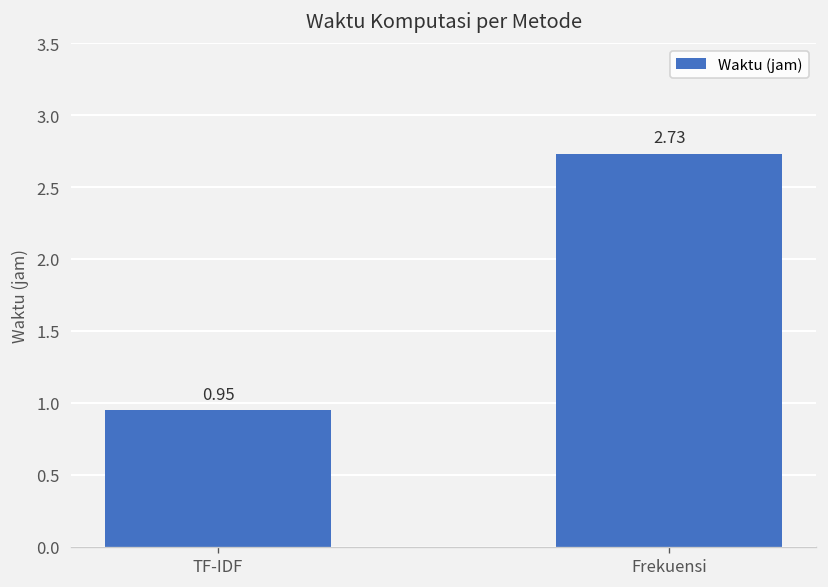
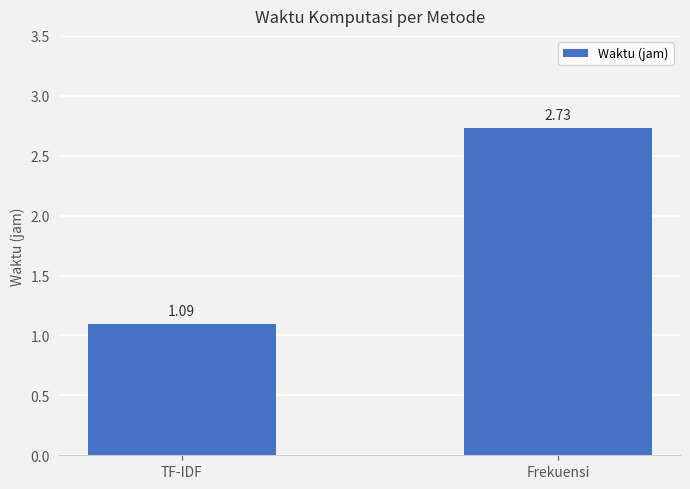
TF-IDF: 0.95 -> 1.09
